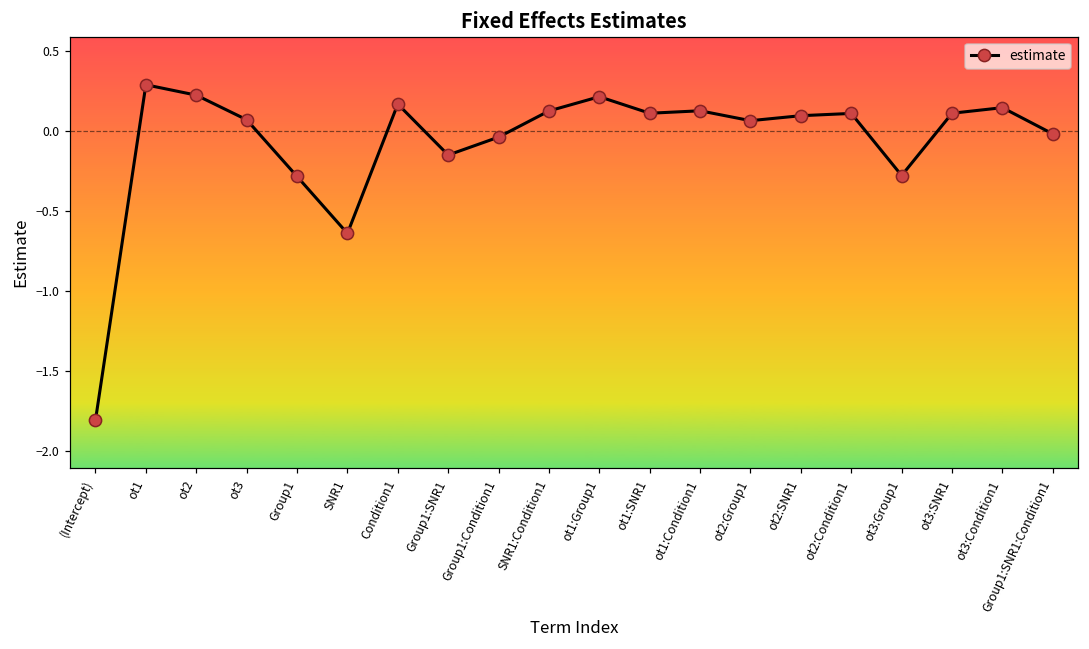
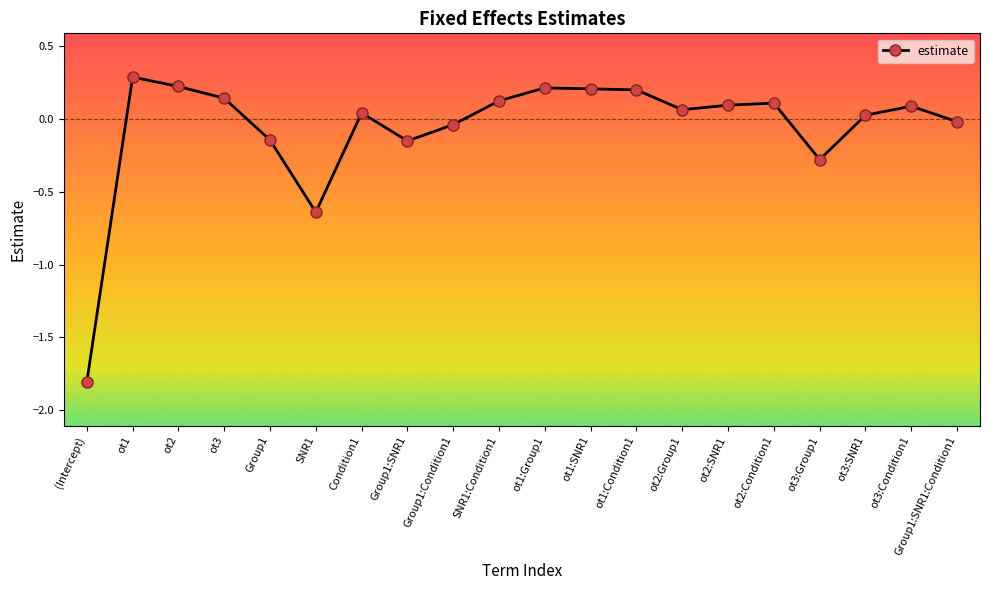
ot3: 0.07 -> 0.14
Group1: -0.29 -> -0.15
Condition1: 0.17 -> 0.04
ot1:SNR1: 0.11 -> 0.21
ot1:Condition1: 0.12 -> 0.20
ot3:SNR1: 0.11 -> 0.02
ot3:Condition1: 0.14 -> 0.09
